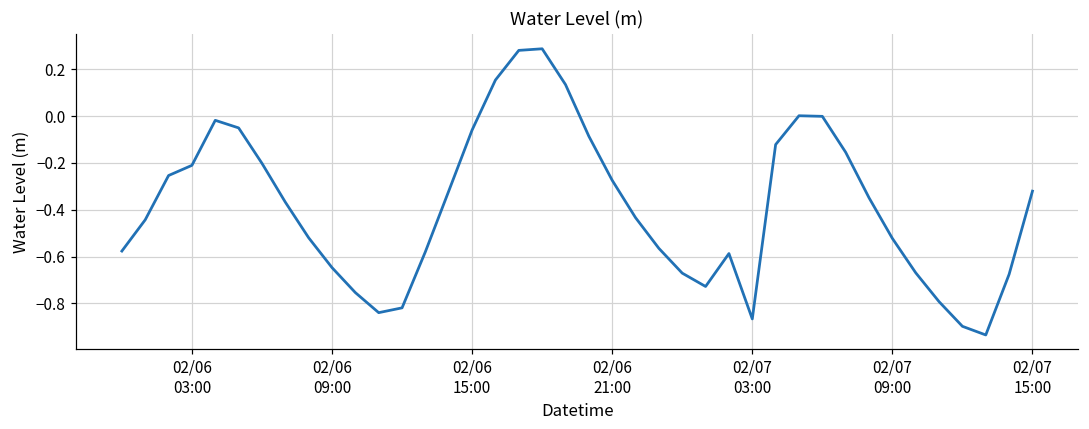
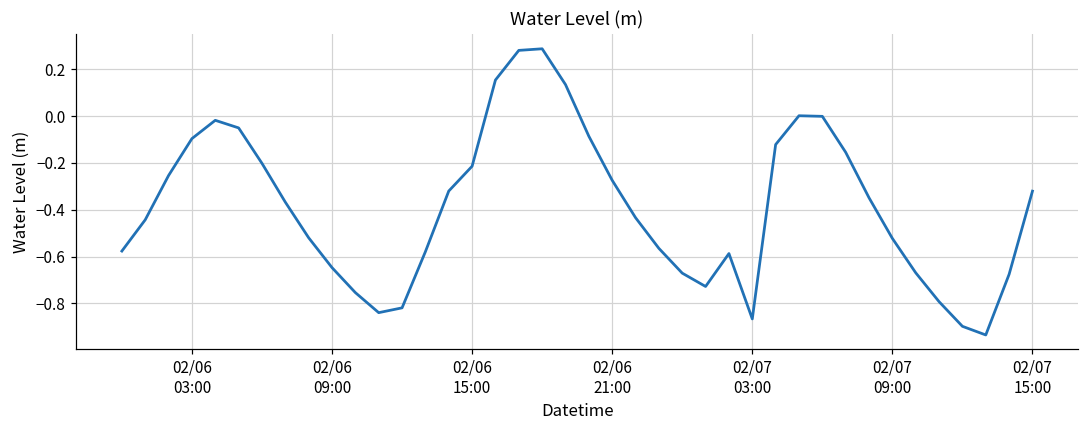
02/06 03:00: -0.21 -> -0.10
02/06 15:00: -0.06 -> -0.21
